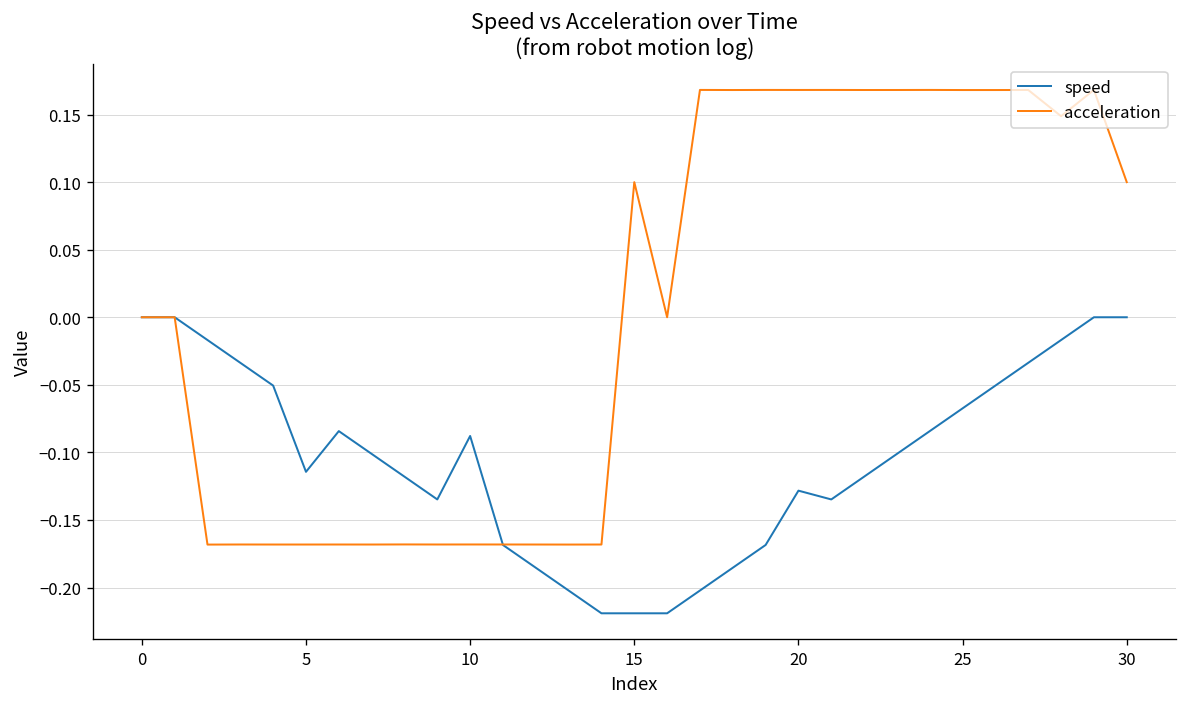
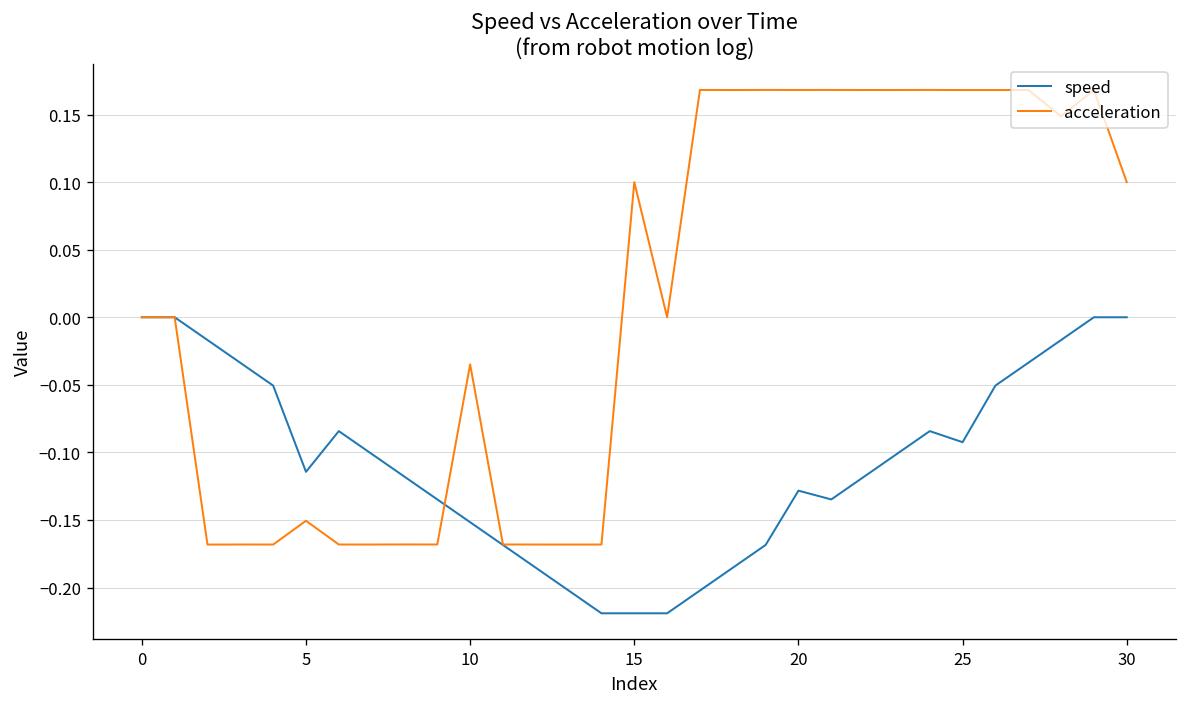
acceleration, 5: -0.168 -> -0.151
speed, 10: -0.088 -> -0.152
acceleration, 10: -0.168 -> -0.035
speed, 25: -0.067 -> -0.092
